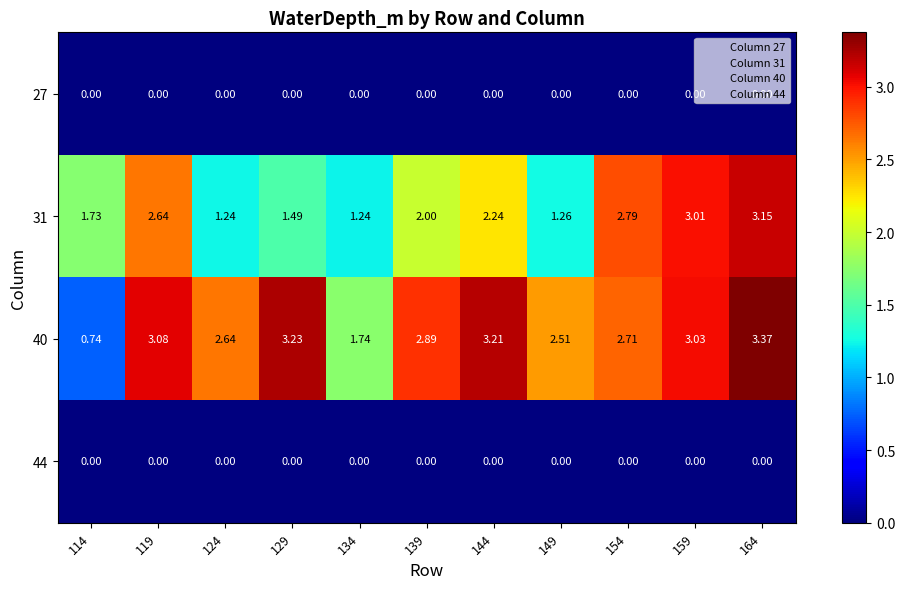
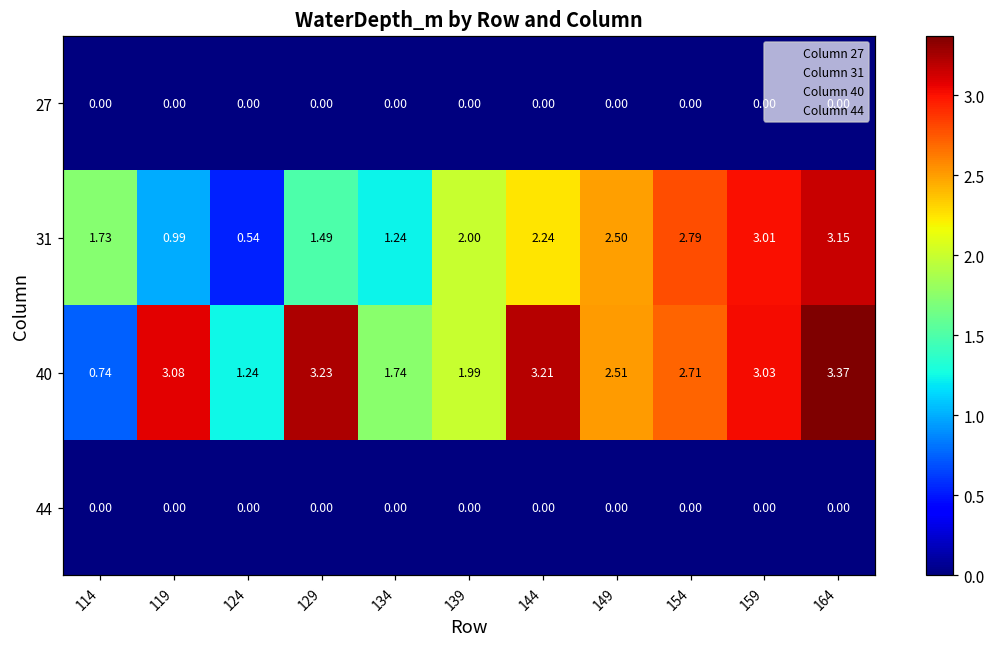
31, 119: 2.64 -> 0.99
31, 124: 1.24 -> 0.54
31, 149: 1.26 -> 2.50
40, 124: 2.64 -> 1.24
40, 139: 2.89 -> 1.99
